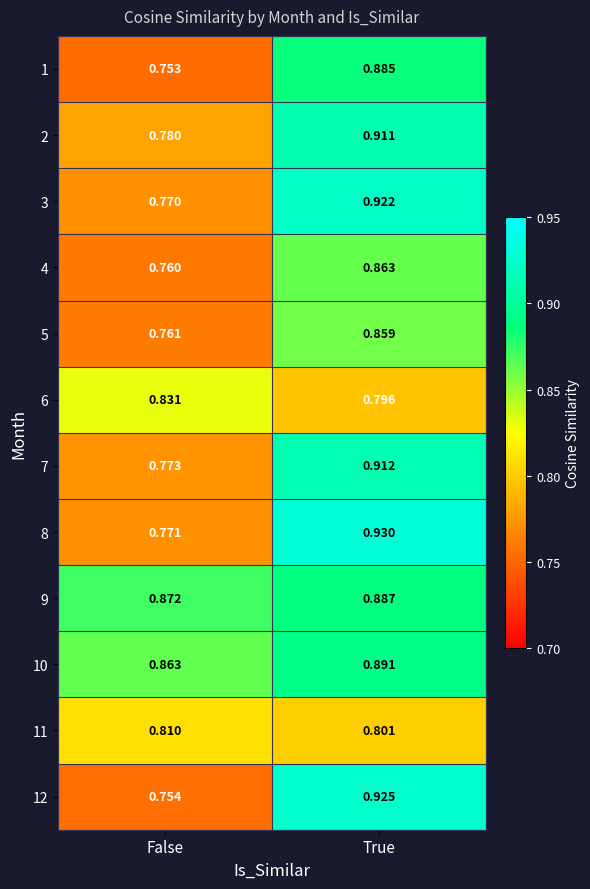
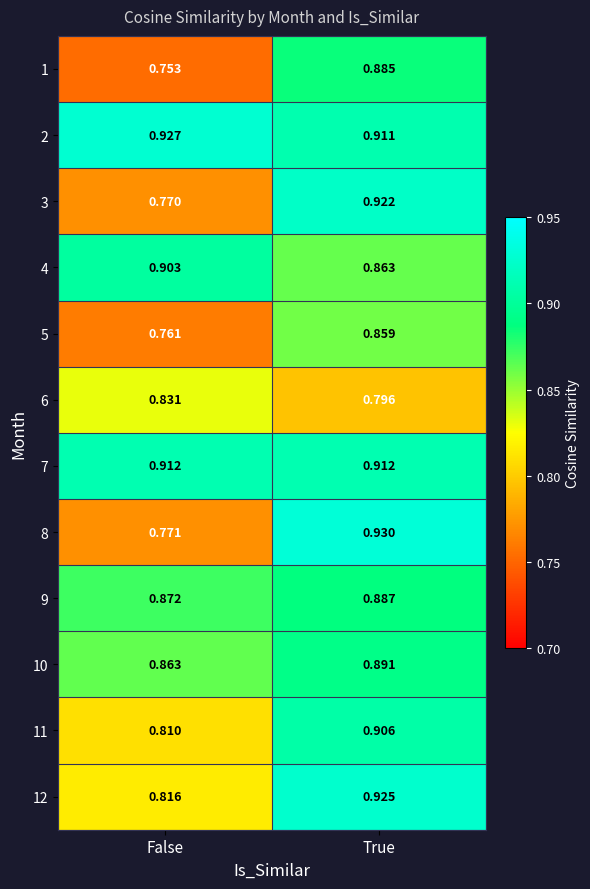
2, False: 0.780 -> 0.927
4, False: 0.760 -> 0.903
7, False: 0.773 -> 0.912
11, True: 0.801 -> 0.906
12, False: 0.754 -> 0.816
